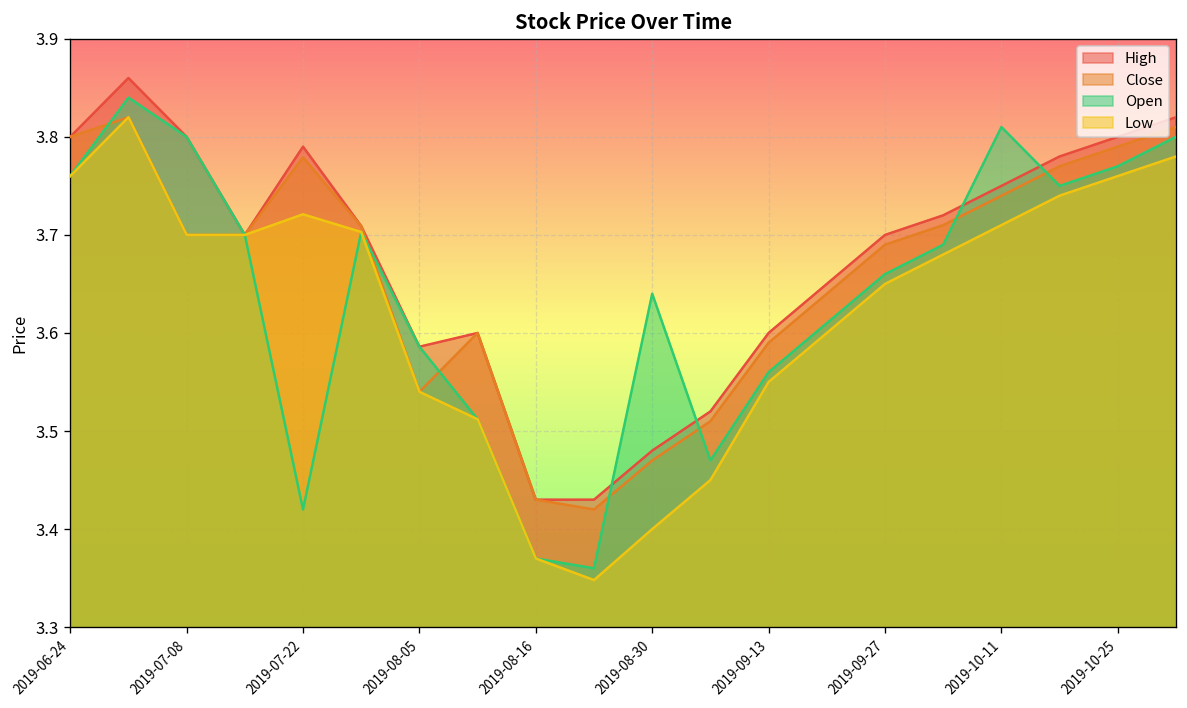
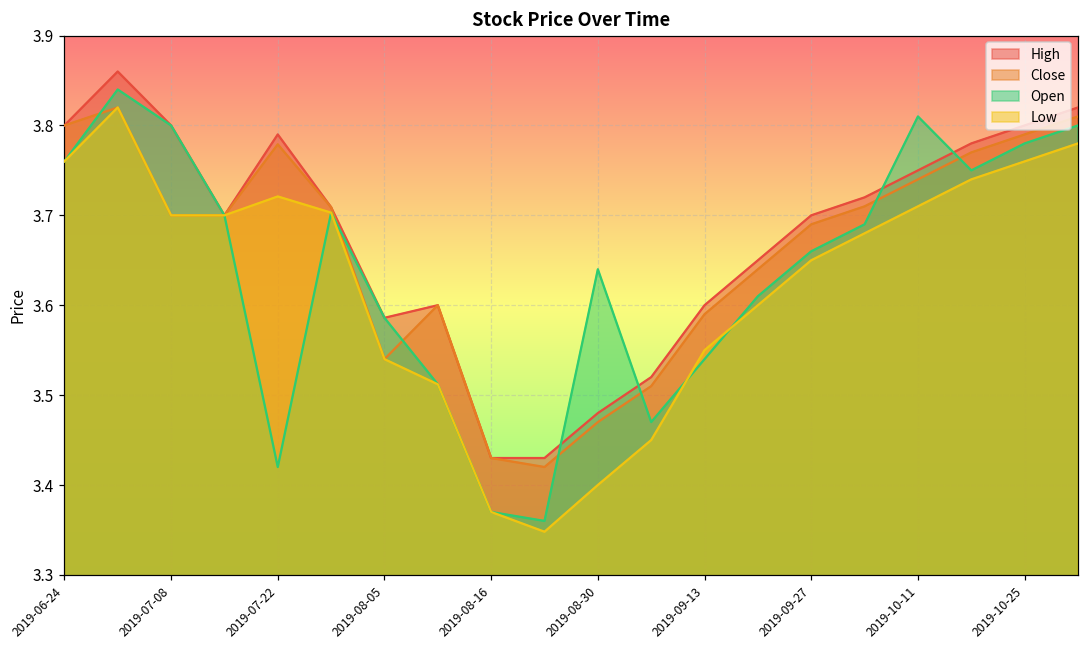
Open, 2019-09-13: 3.56 -> 3.54
Open, 2019-10-25: 3.77 -> 3.78
